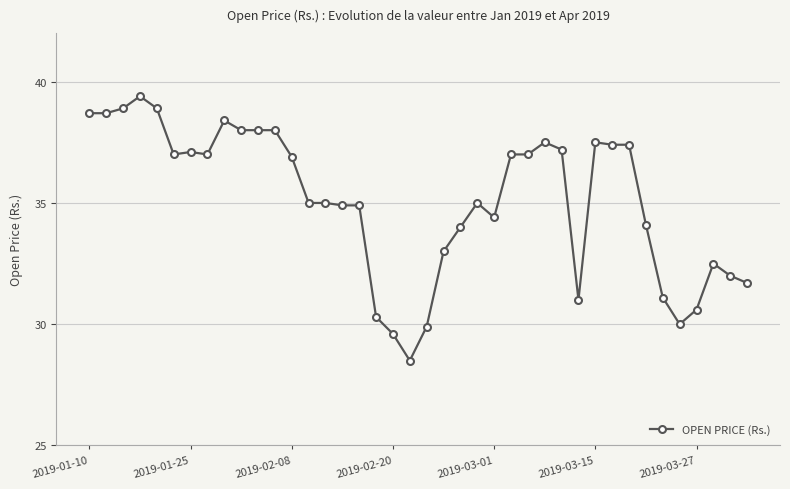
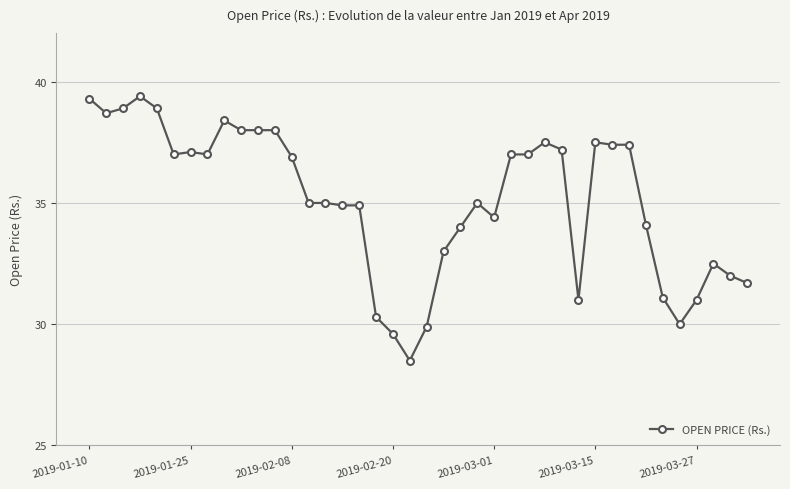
2019-01-10: 38.7 -> 39.3
2019-03-27: 30.6 -> 31.0
